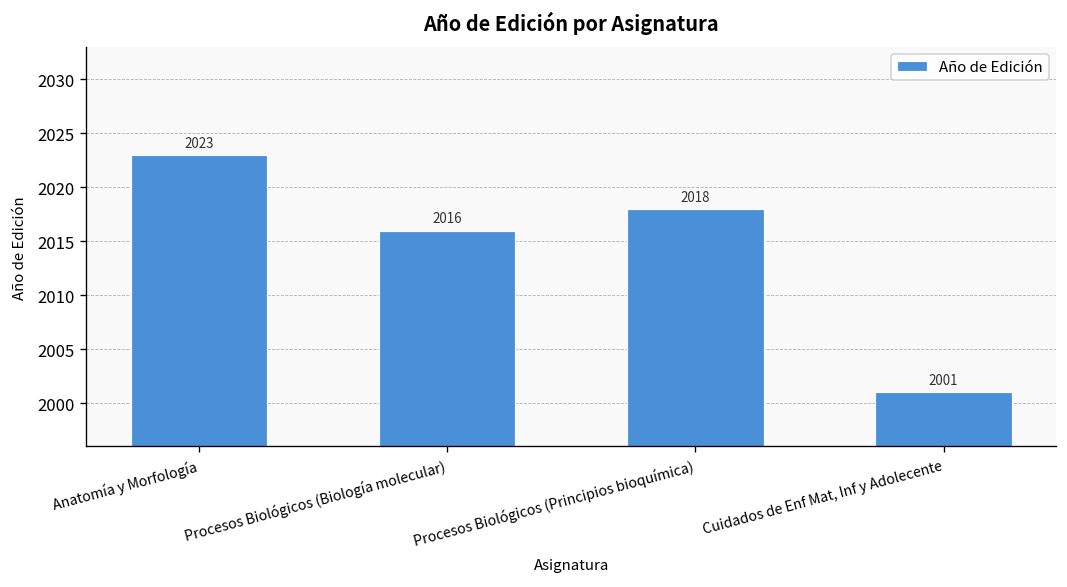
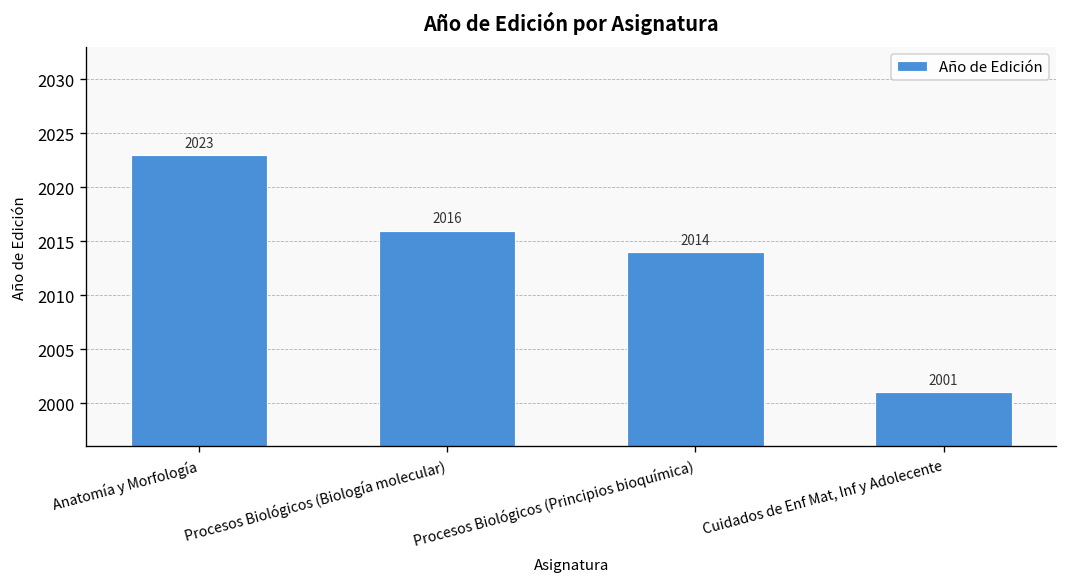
Procesos Biológicos (Principios bioquímica): 2018 -> 2014
